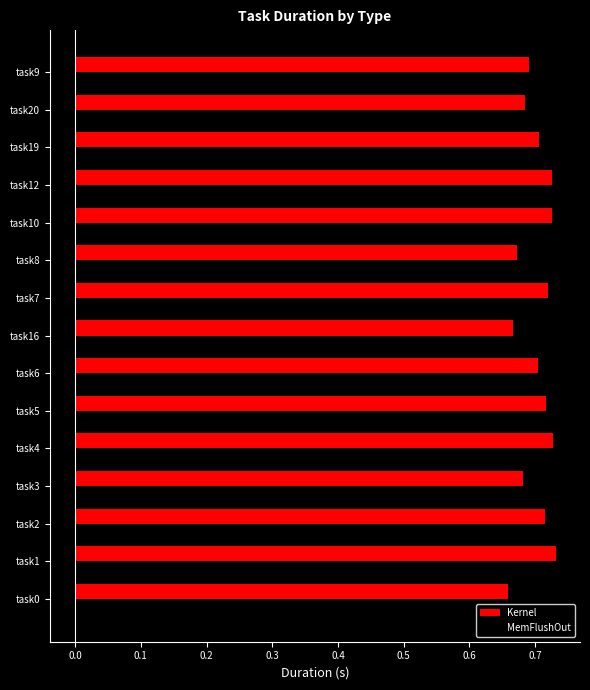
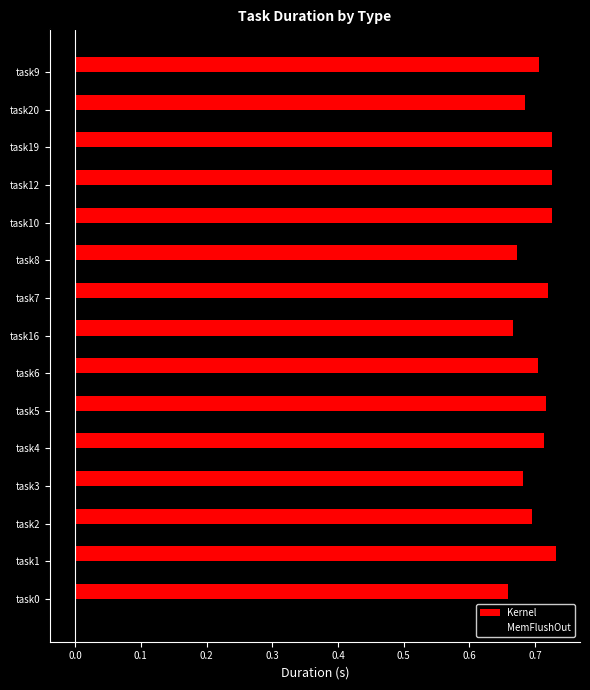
Kernel, task9: 0.69 -> 0.71
Kernel, task19: 0.71 -> 0.73
Kernel, task4: 0.73 -> 0.71
Kernel, task2: 0.71 -> 0.69
